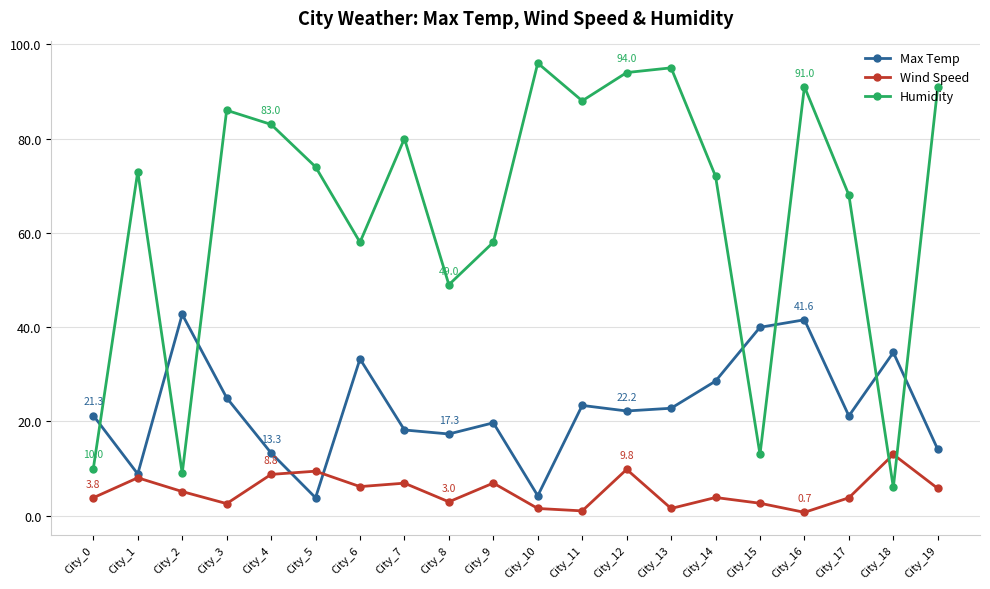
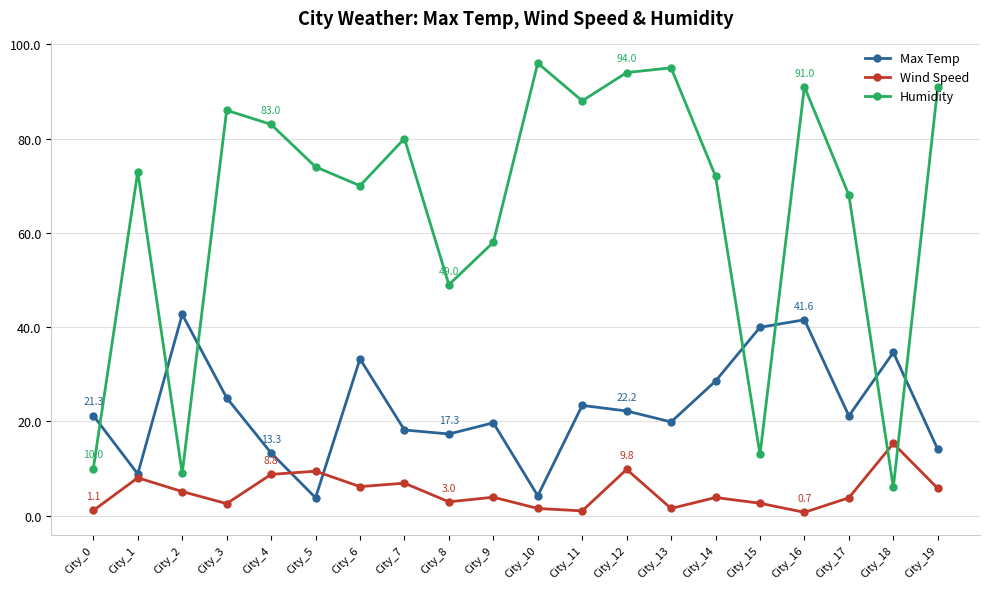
Wind Speed, City_0: 3.8 -> 1.1
Humidity, City_6: 58 -> 70
Wind Speed, City_9: 7 -> 4
Max Temp, City_13: 23 -> 20
Wind Speed, City_18: 13 -> 15
